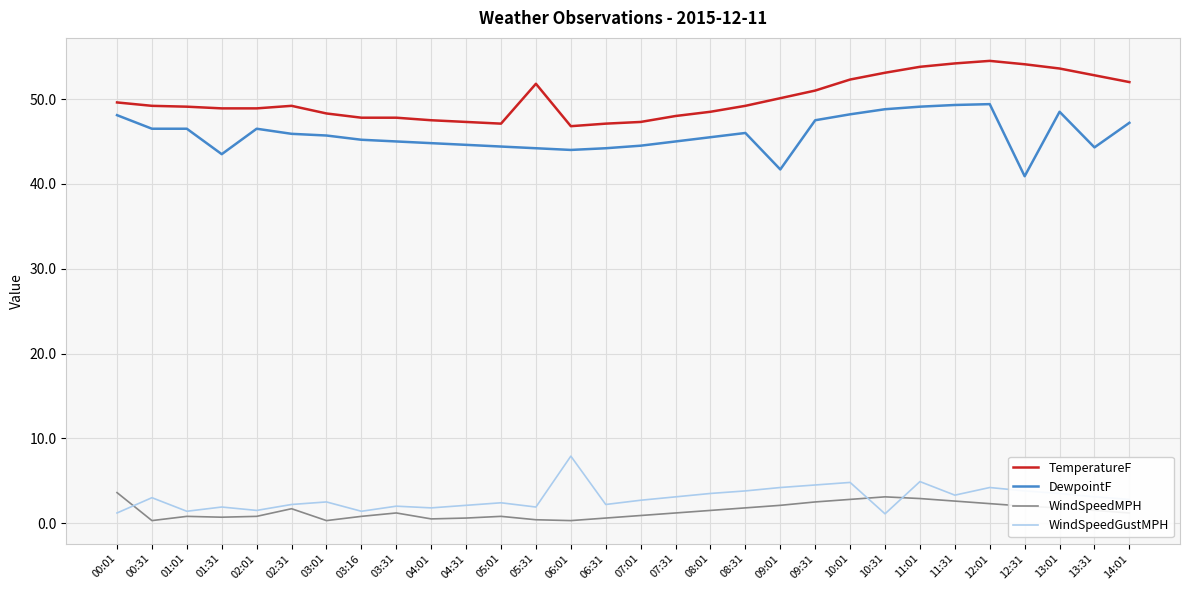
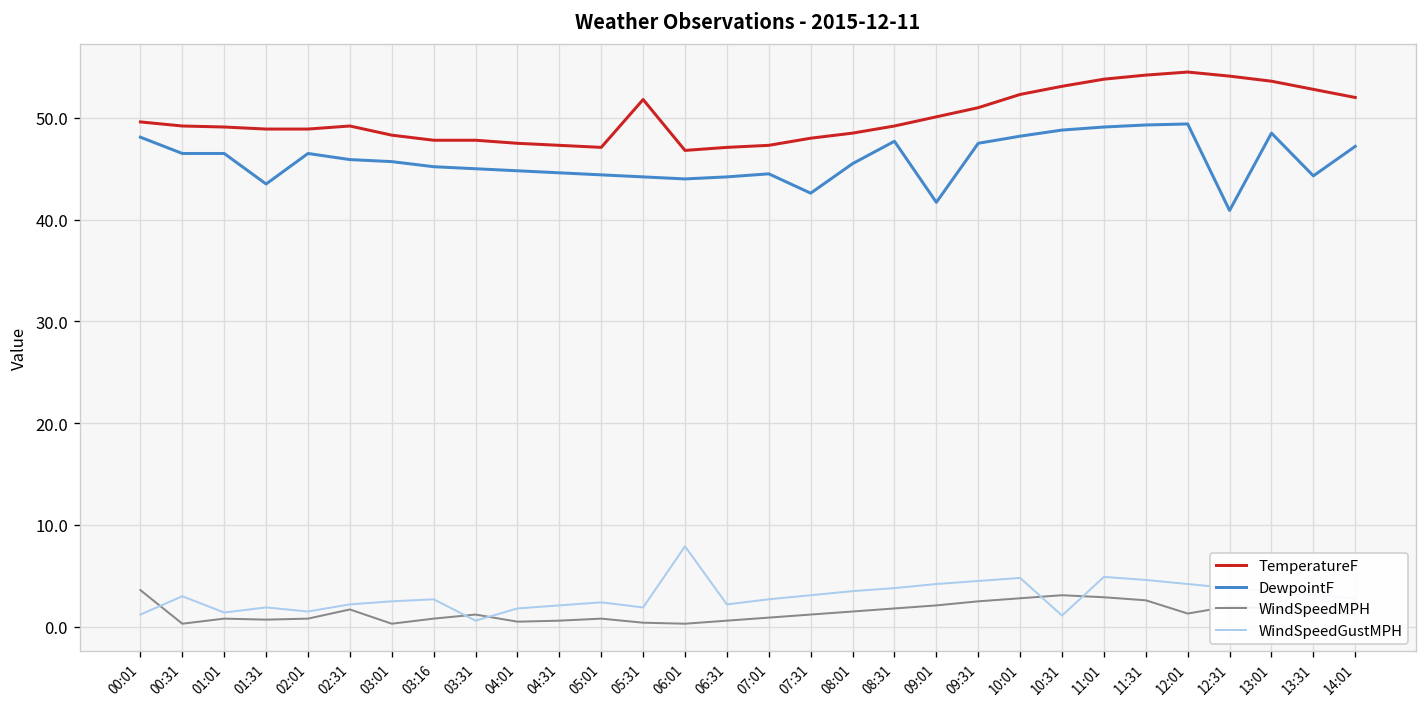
WindSpeedGustMPH, 03:16: 1 -> 3
WindSpeedGustMPH, 03:31: 2 -> 1
DewpointF, 07:31: 45 -> 43
DewpointF, 08:31: 46 -> 48
WindSpeedGustMPH, 11:31: 3 -> 5
WindSpeedMPH, 12:01: 2 -> 1
